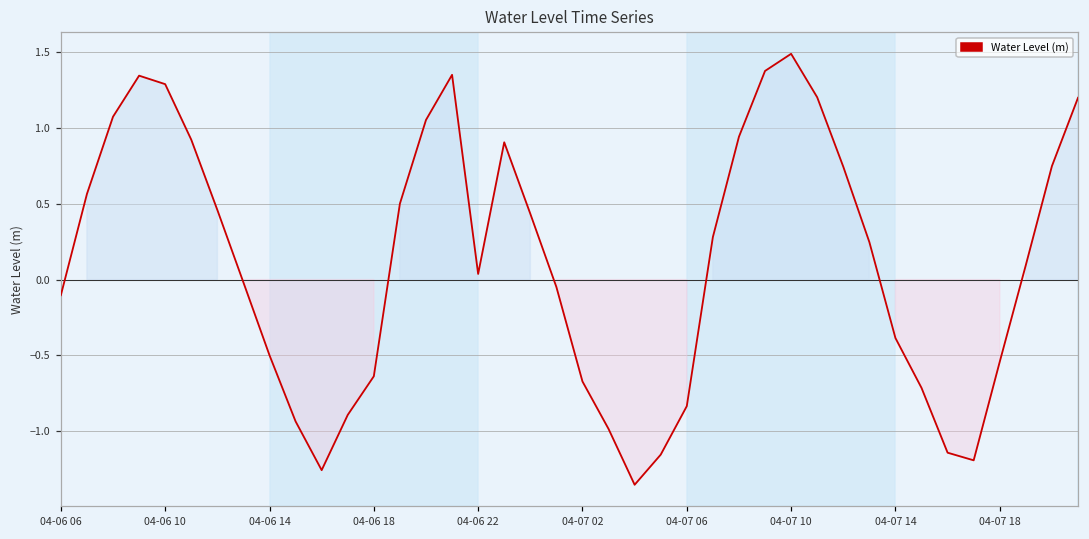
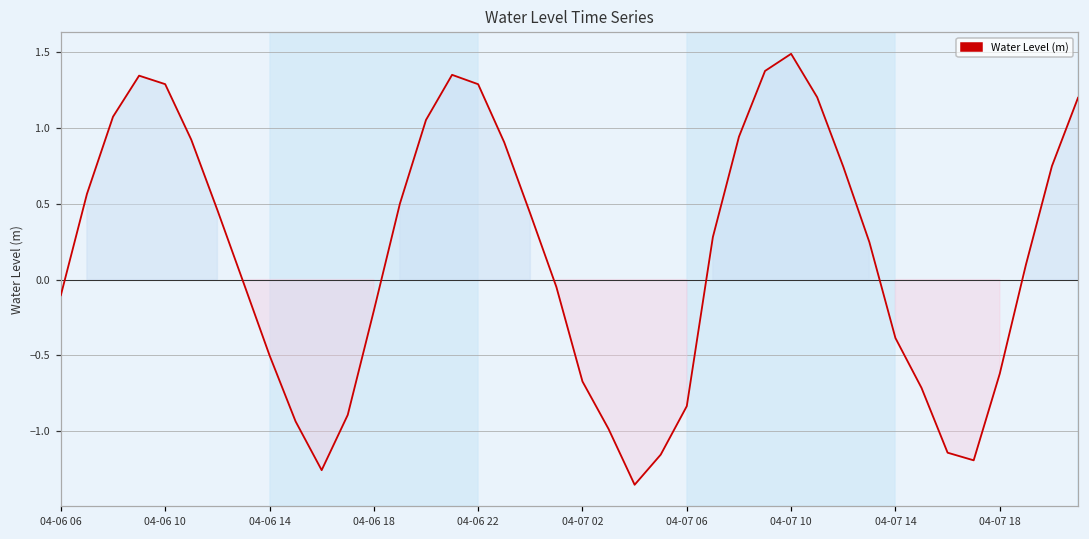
04-06 18: -0.64 -> -0.21
04-06 22: 0.04 -> 1.29
04-07 18: -0.54 -> -0.62
